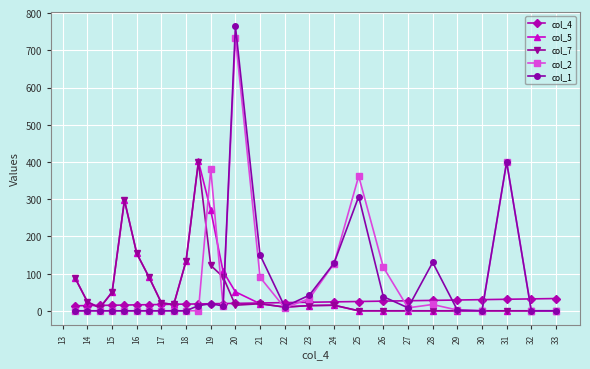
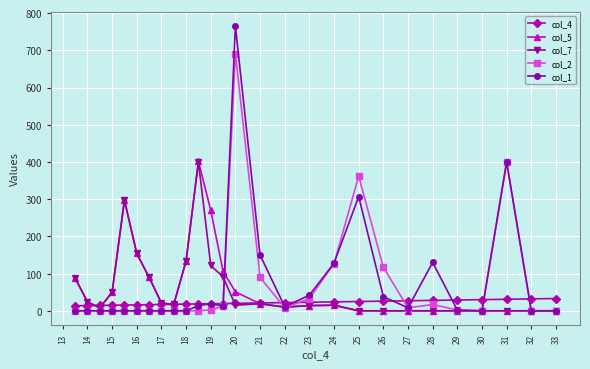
col_2, 19: 380 -> 0
col_2, 20: 730 -> 690
